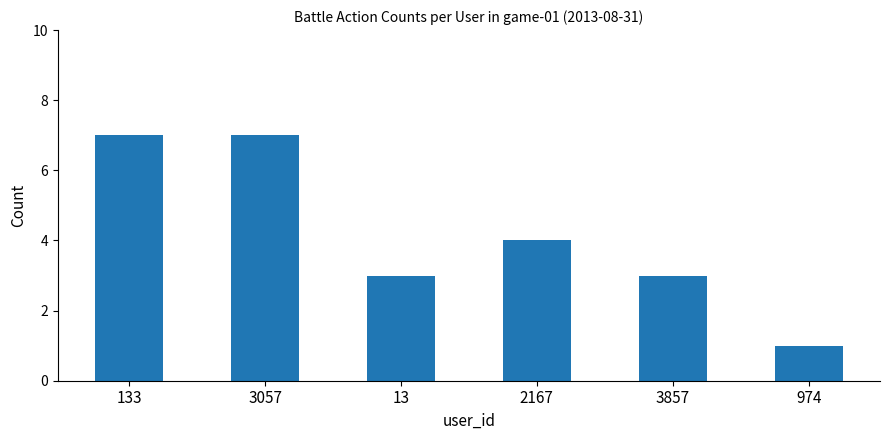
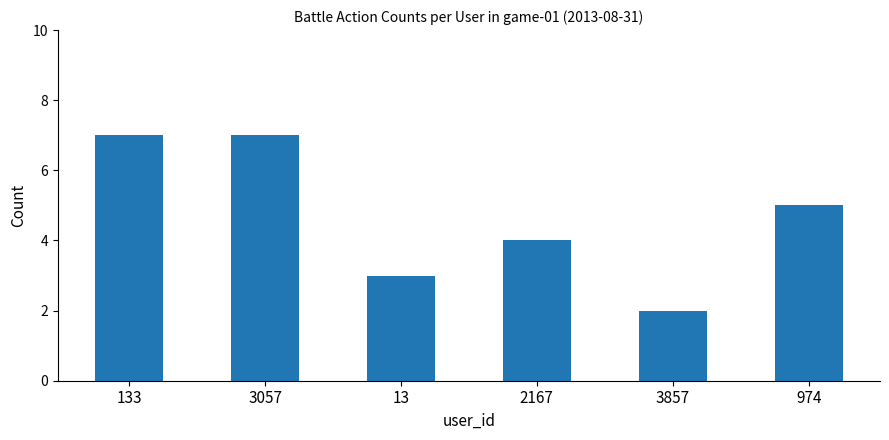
3857: 3 -> 2
974: 1 -> 5
